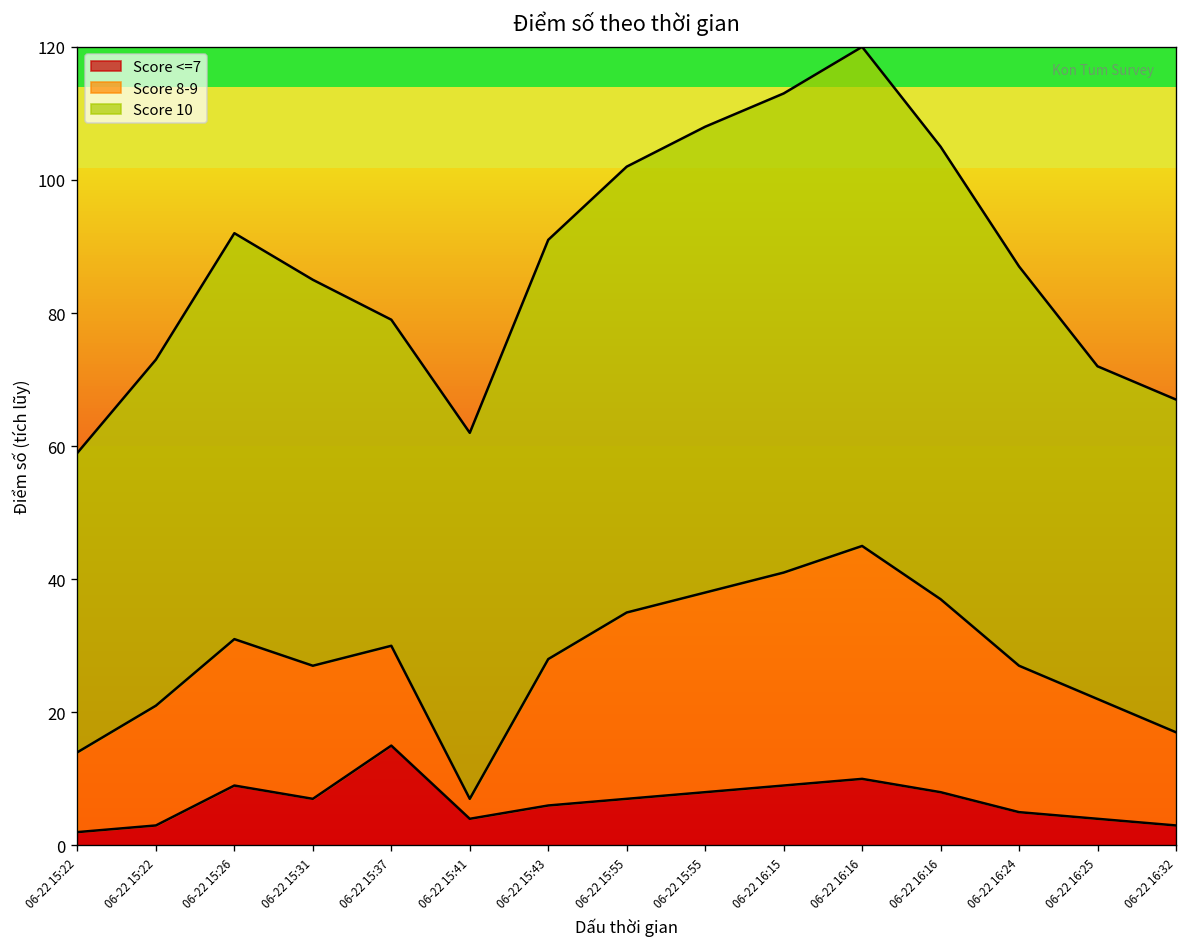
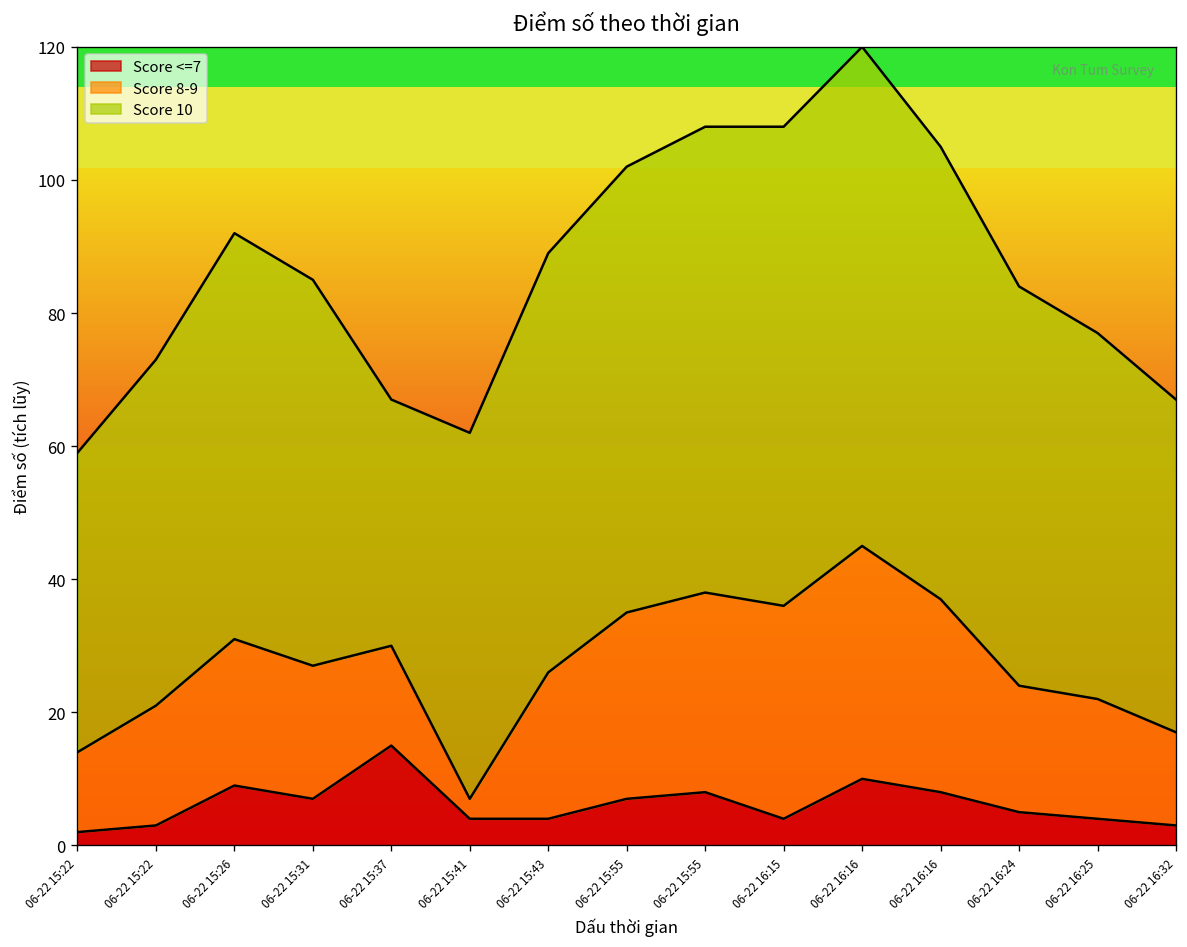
Score 10, 06-22 15:37: 49 -> 37
Score <=7, 06-22 15:43: 6 -> 4
Score <=7, 06-22 16:15: 9 -> 4
Score 8-9, 06-22 16:24: 22 -> 19
Score 10, 06-22 16:25: 50 -> 55
